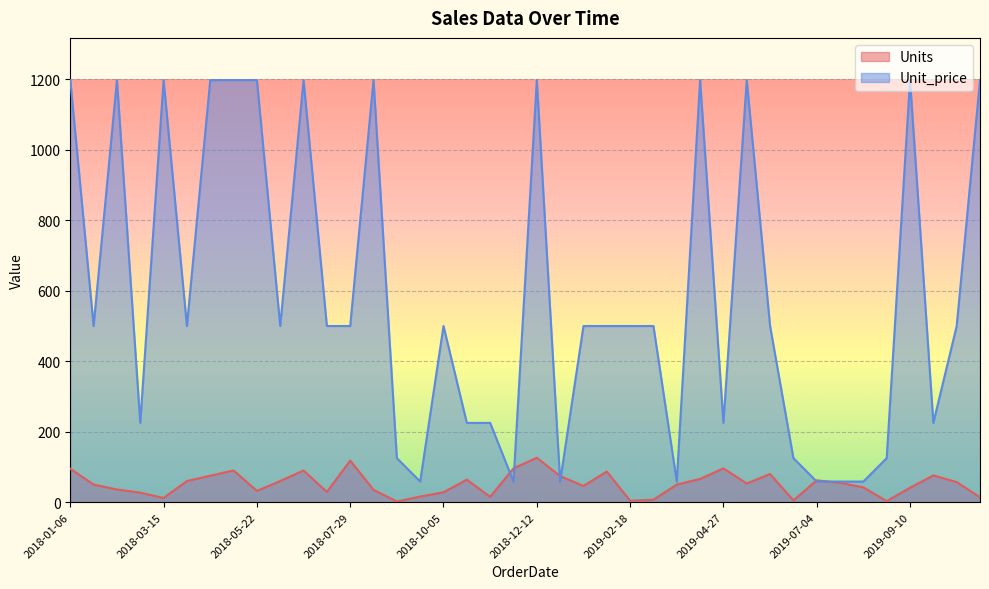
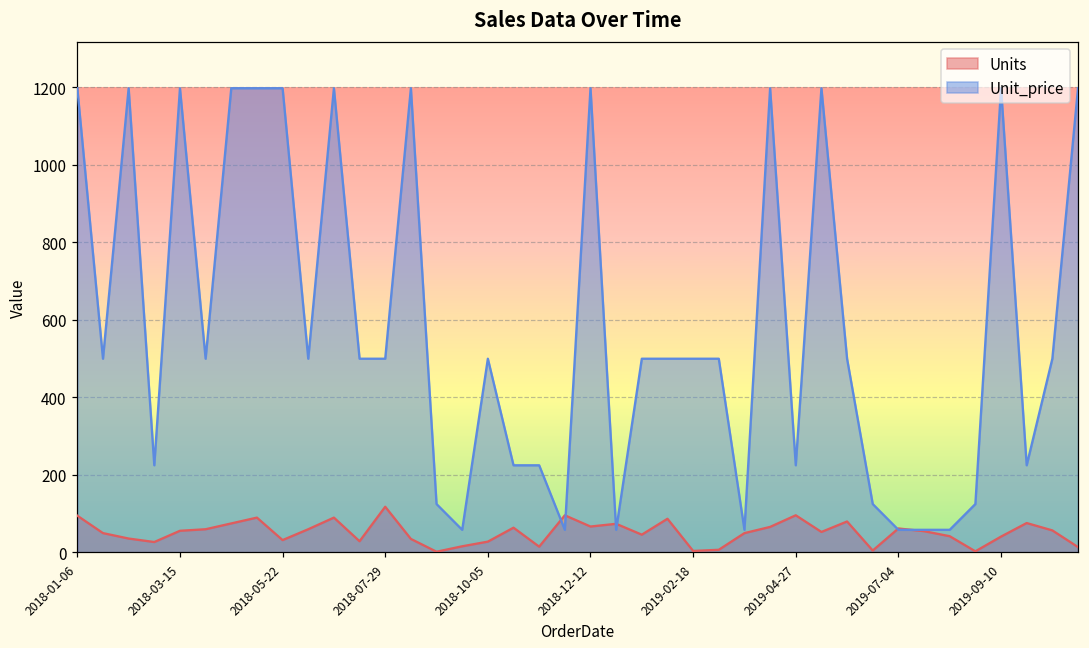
Units, 2018-03-15: 10 -> 60
Units, 2018-12-12: 130 -> 70
